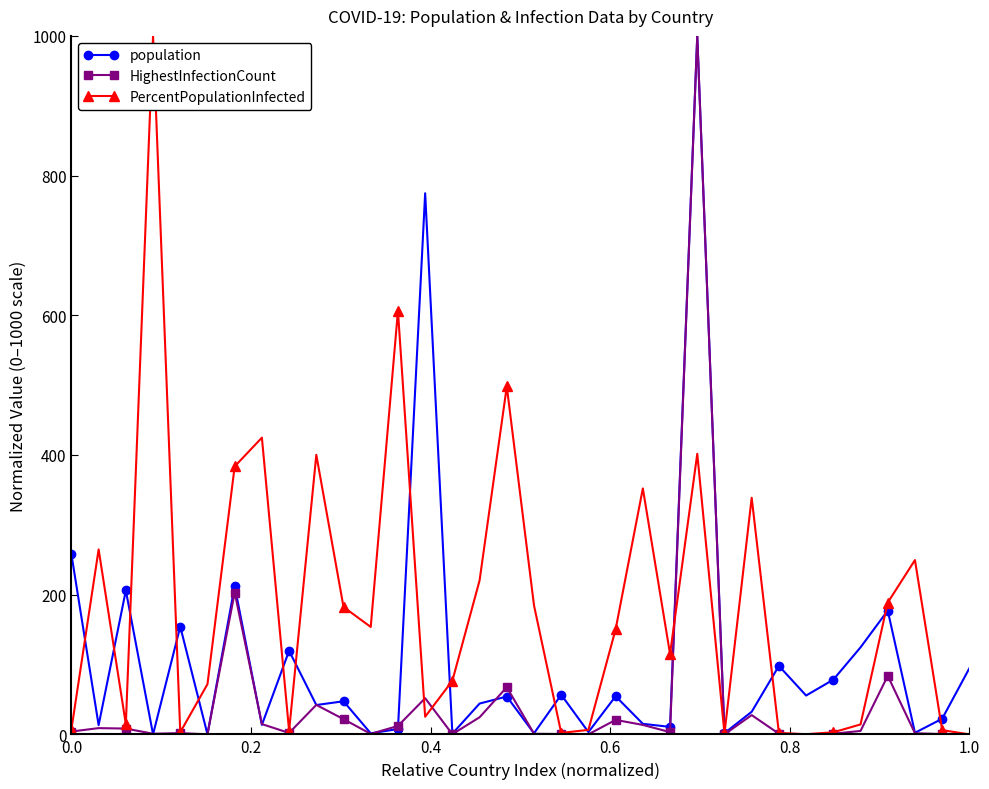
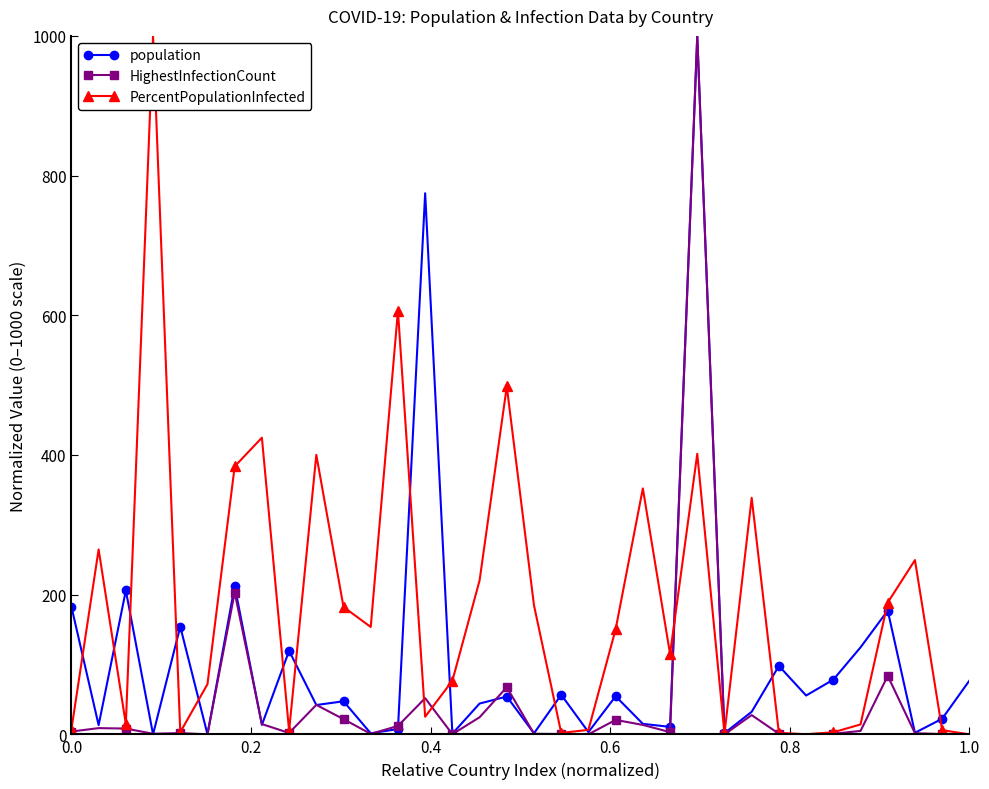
population, 0.0: 260 -> 180
population, 1.0: 90 -> 80
